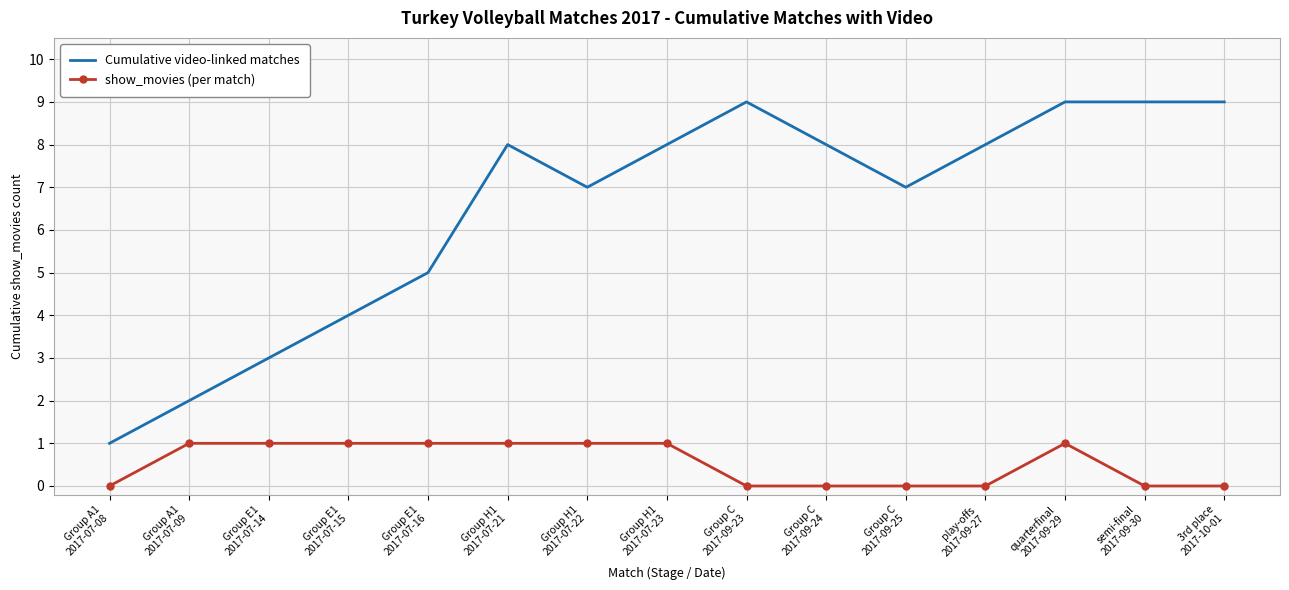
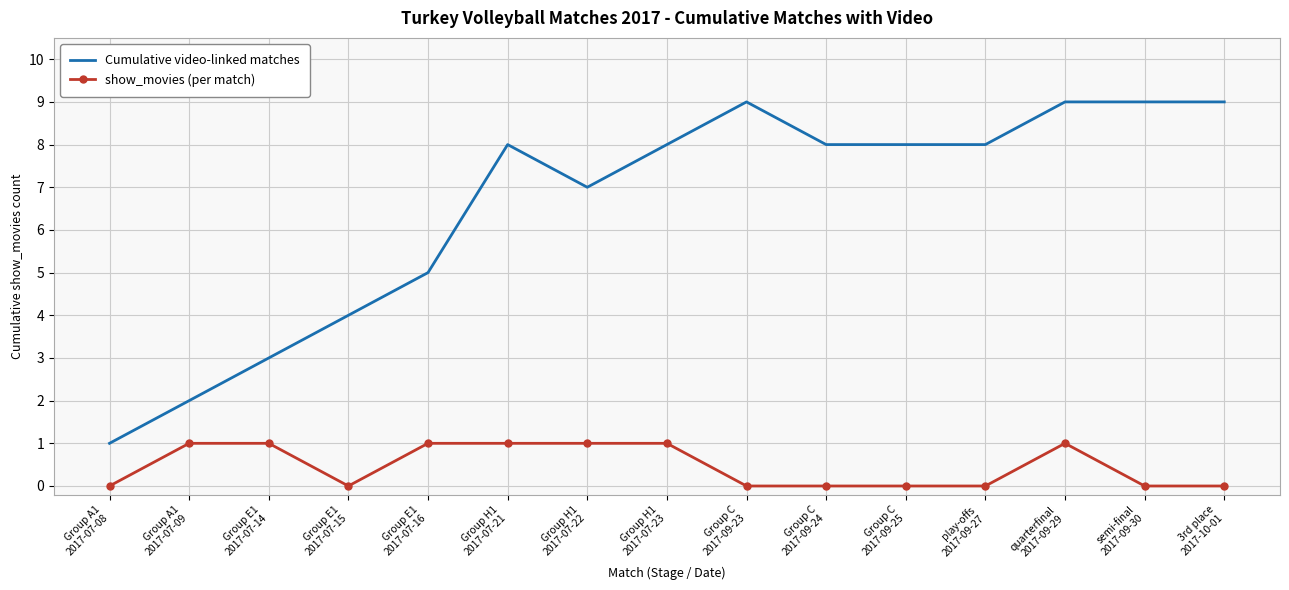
show_movies (per match), Group E1 2017-07-15: 1 -> 0
Cumulative video-linked matches, Group C 2017-09-25: 7 -> 8
